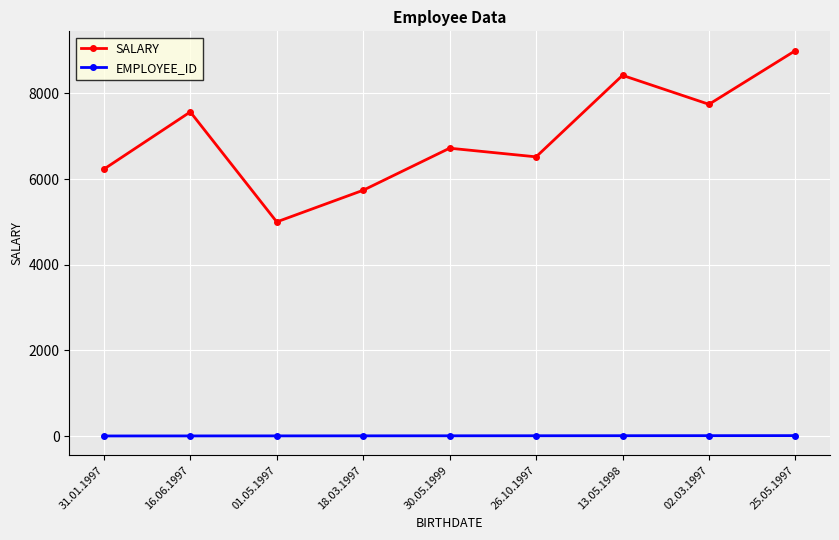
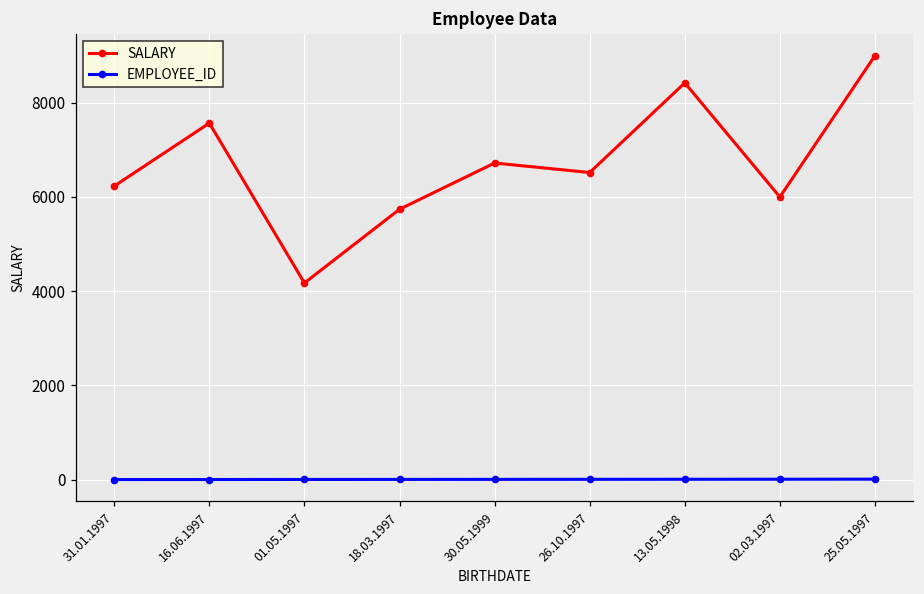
SALARY, 01.05.1997: 5000 -> 4200
SALARY, 02.03.1997: 7700 -> 6000
